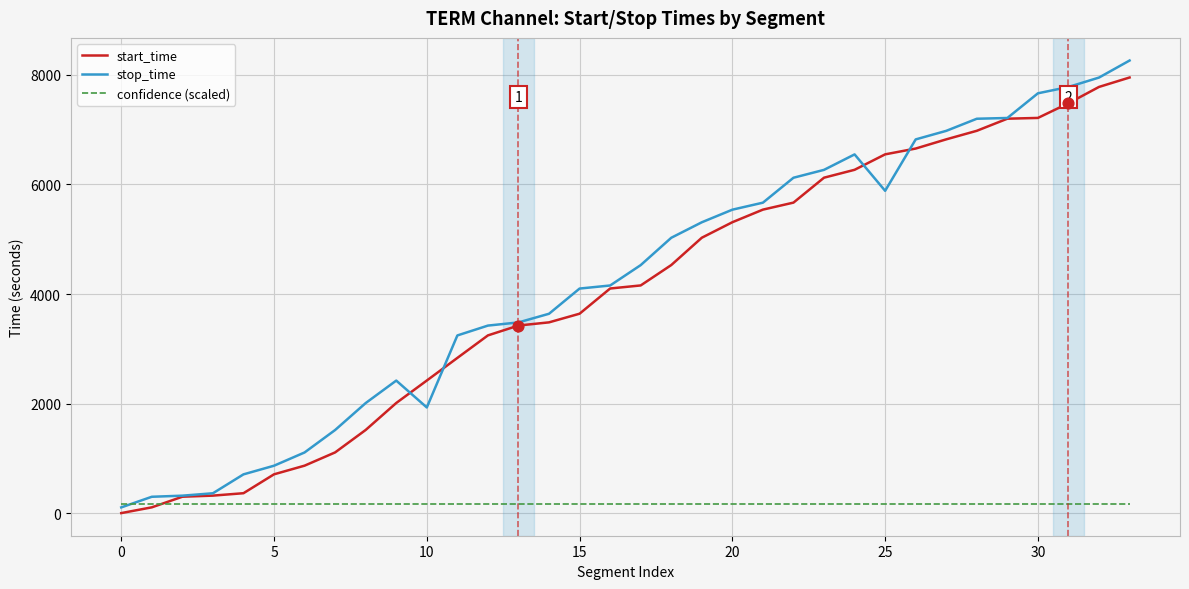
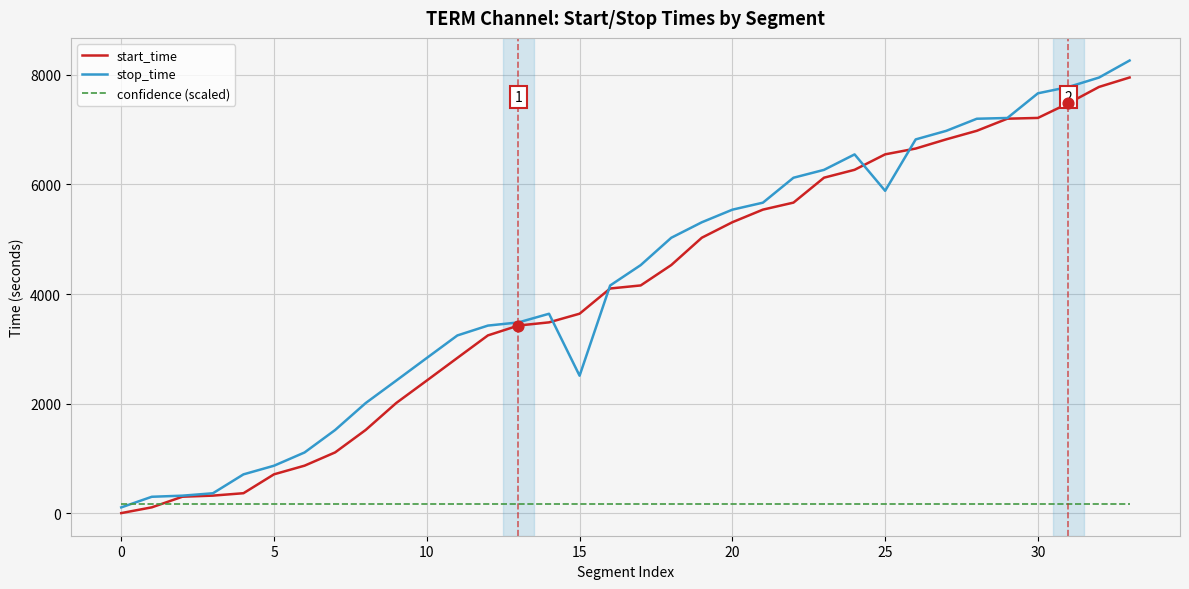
stop_time, 10: 1900 -> 2800
stop_time, 15: 4100 -> 2500
